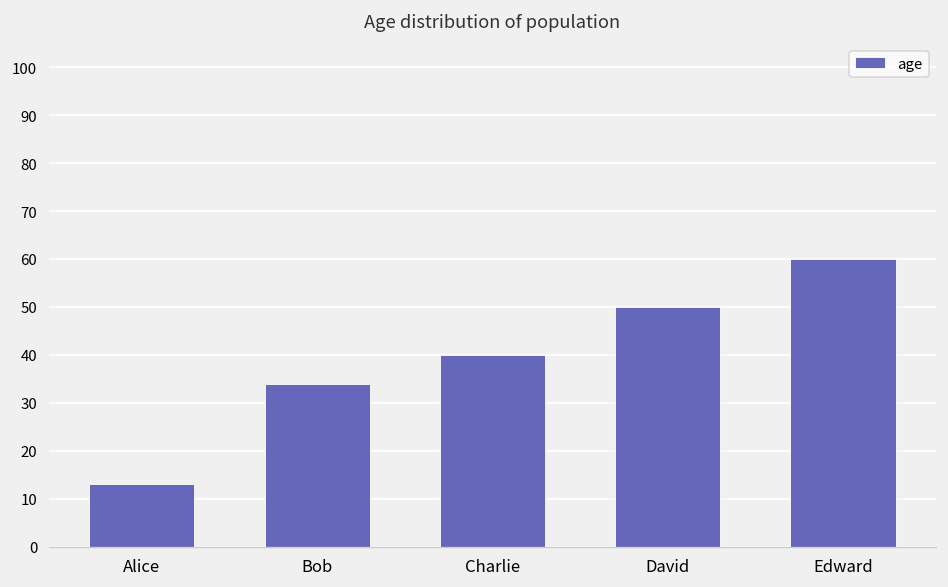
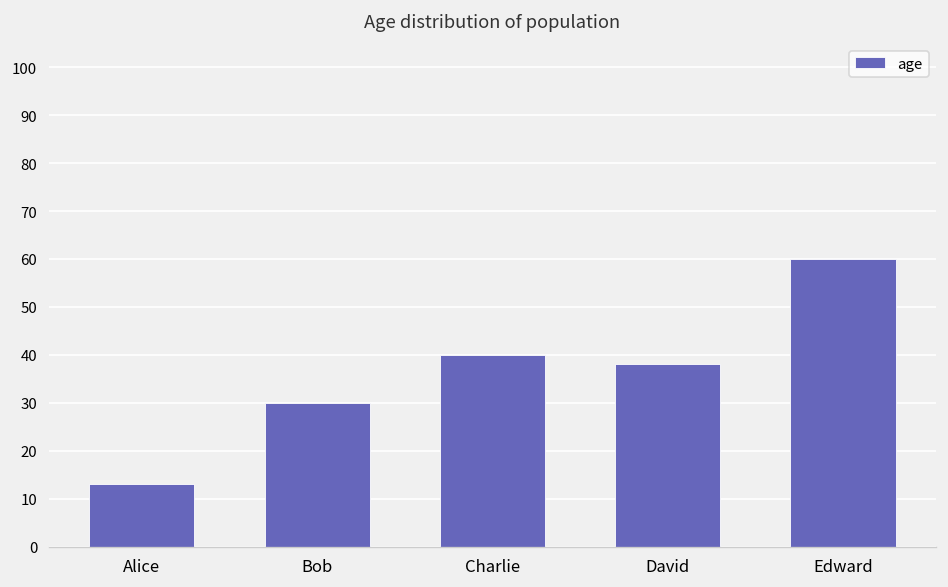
Bob: 34 -> 30
David: 50 -> 38
